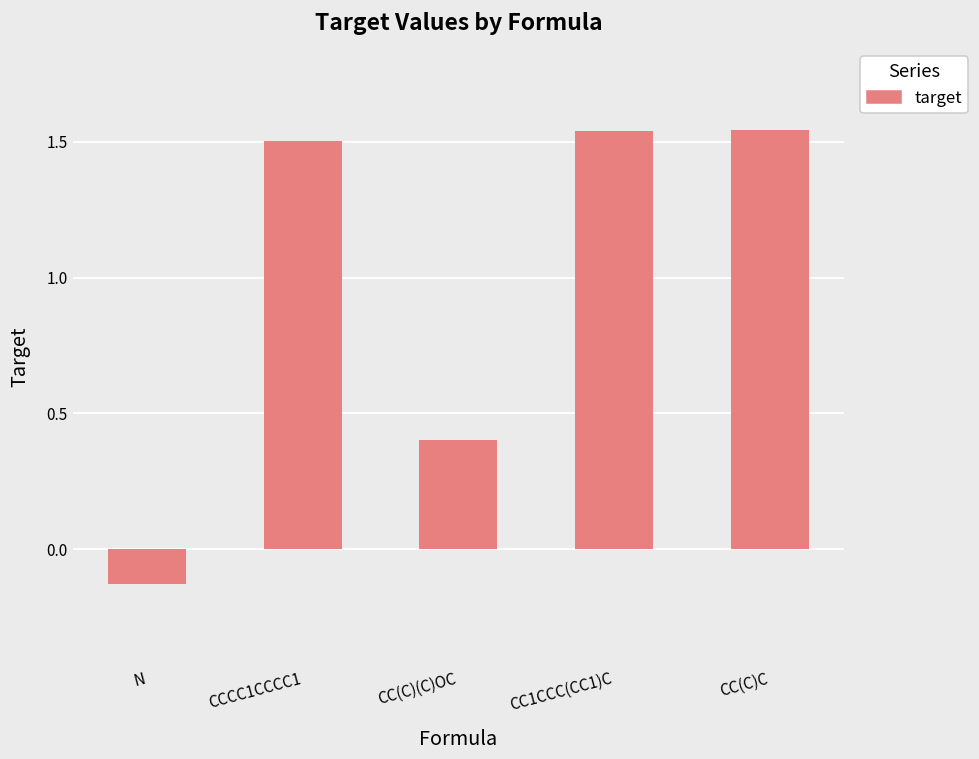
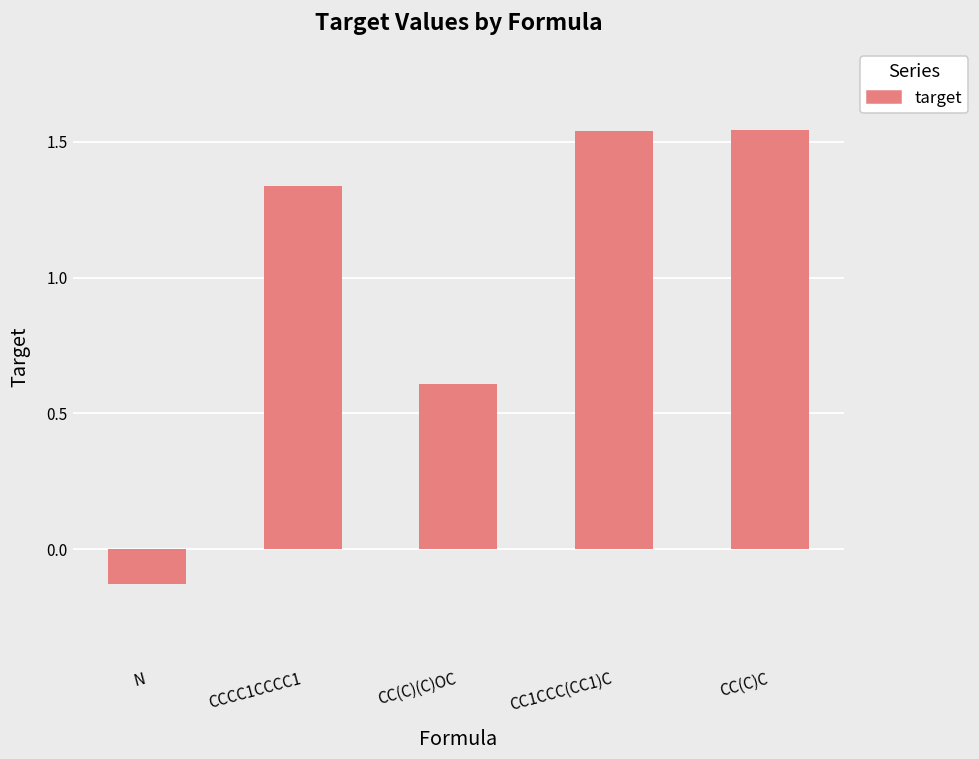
CCCC1CCCC1: 1.50 -> 1.34
CC(C)(C)OC: 0.40 -> 0.61
